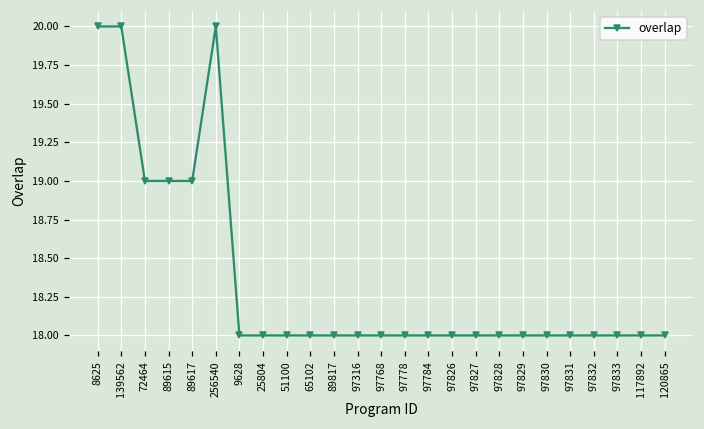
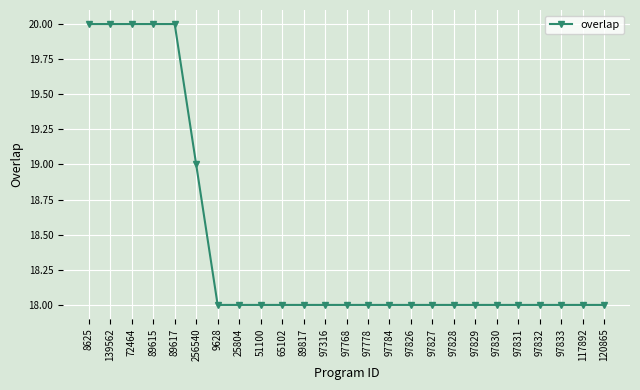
72464: 19 -> 20
89615: 19 -> 20
89617: 19 -> 20
256540: 20 -> 19
